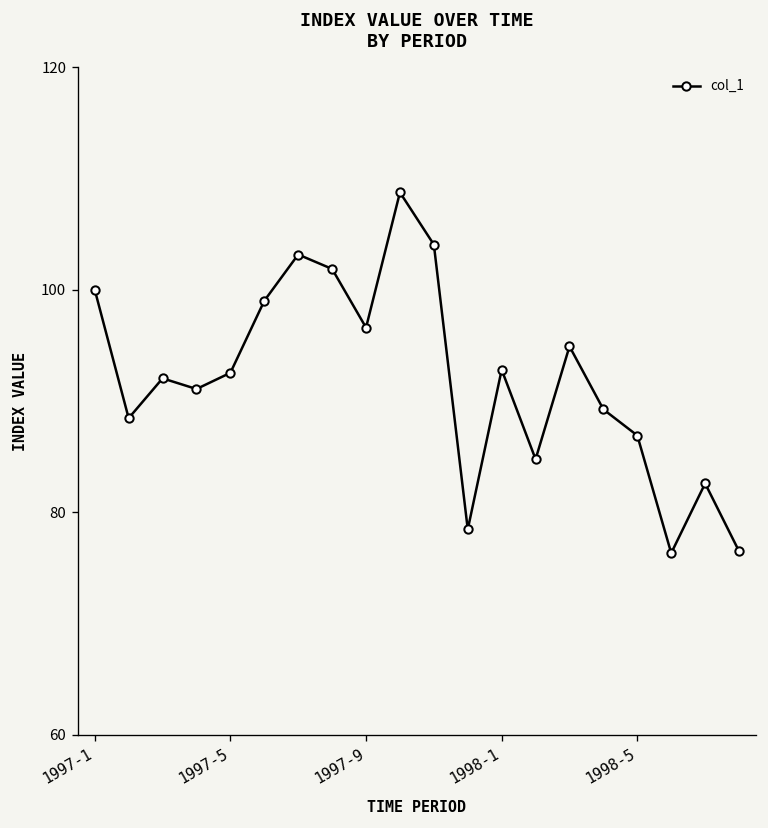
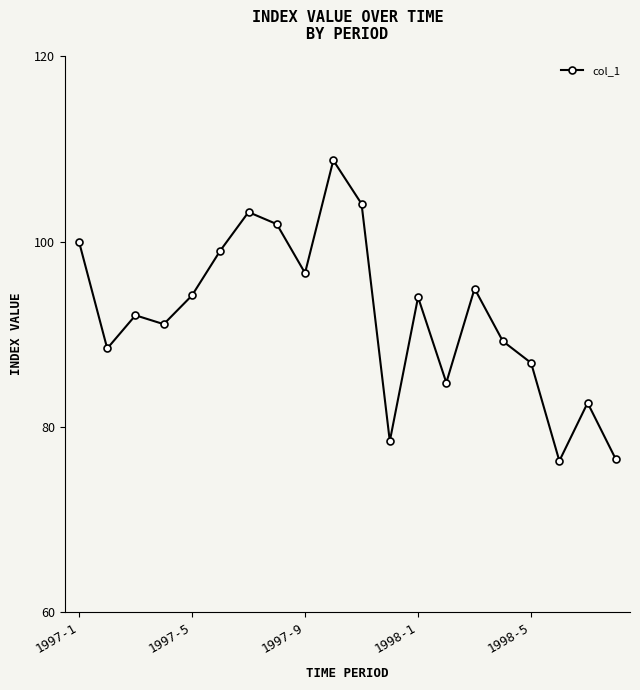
1997-5: 93 -> 94
1998-1: 93 -> 94
